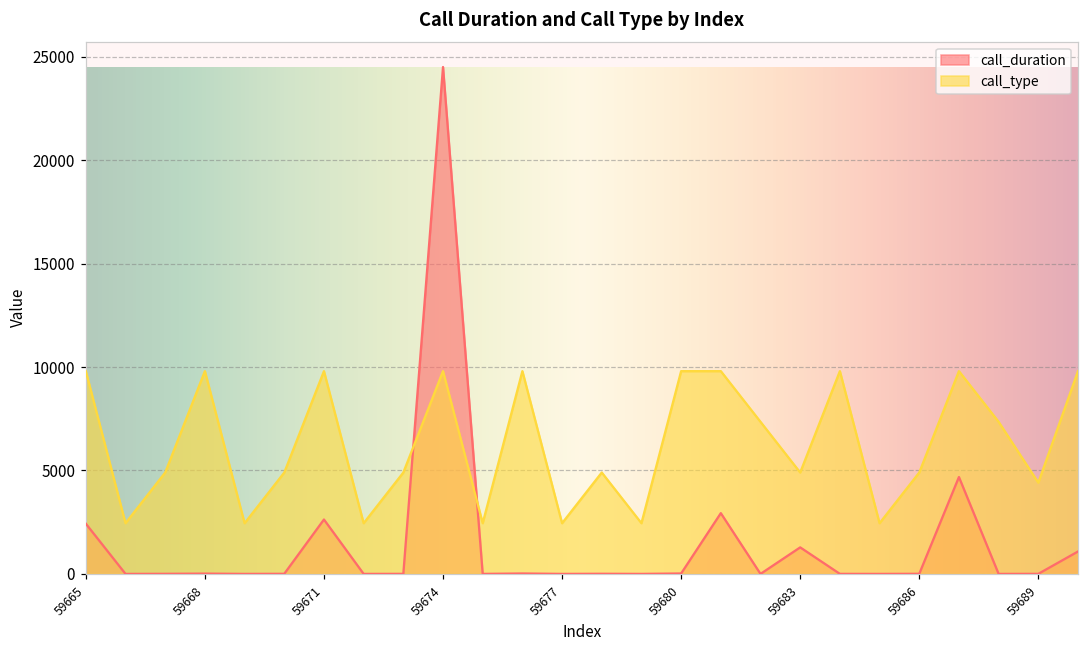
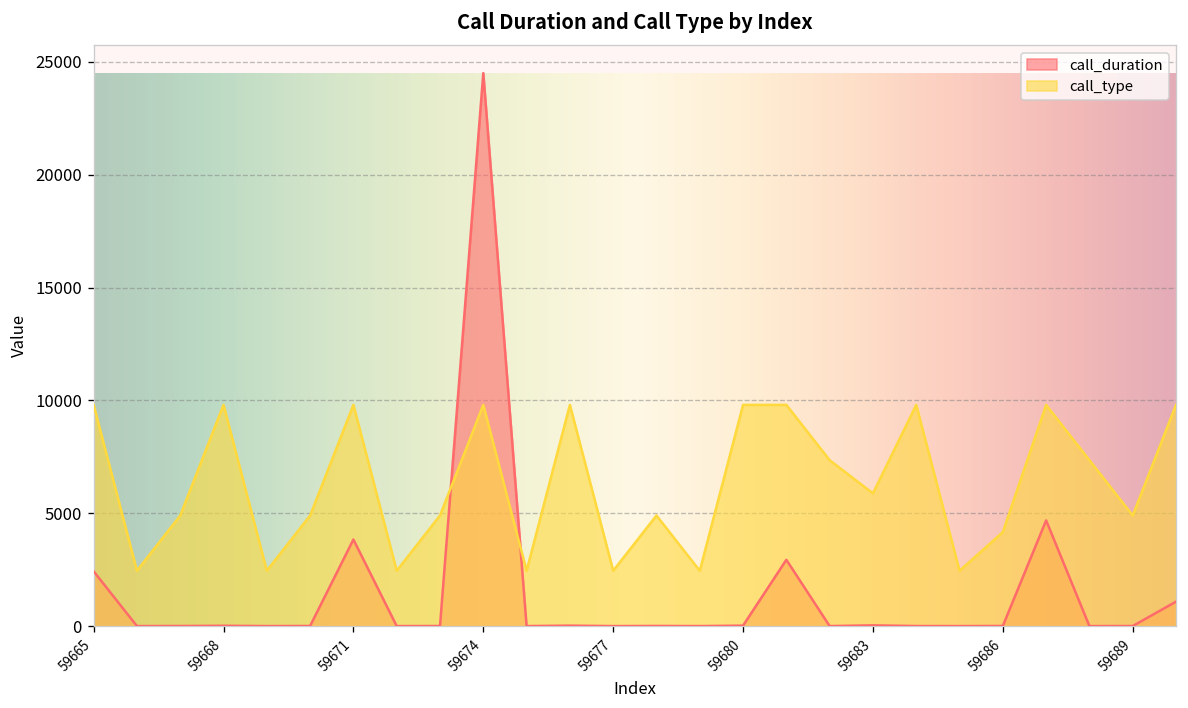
call_duration, 59671: 2600 -> 3800
call_duration, 59683: 1300 -> 0
call_type, 59683: 4900 -> 5900
call_type, 59686: 4900 -> 4200
call_type, 59689: 4400 -> 4900
